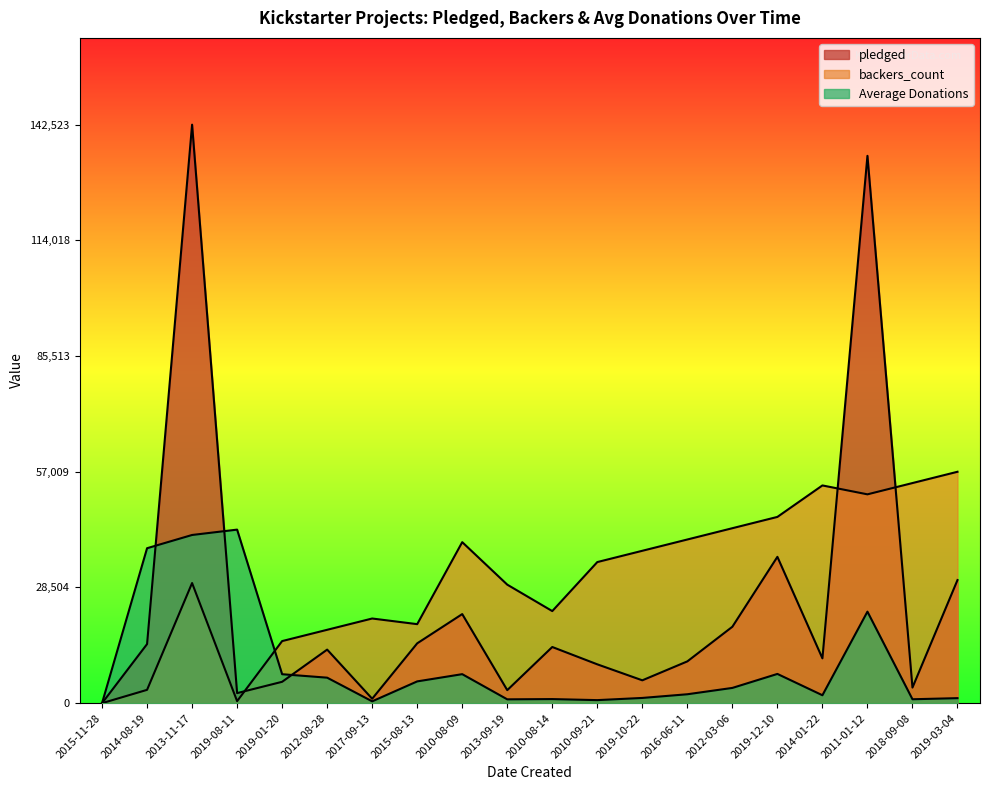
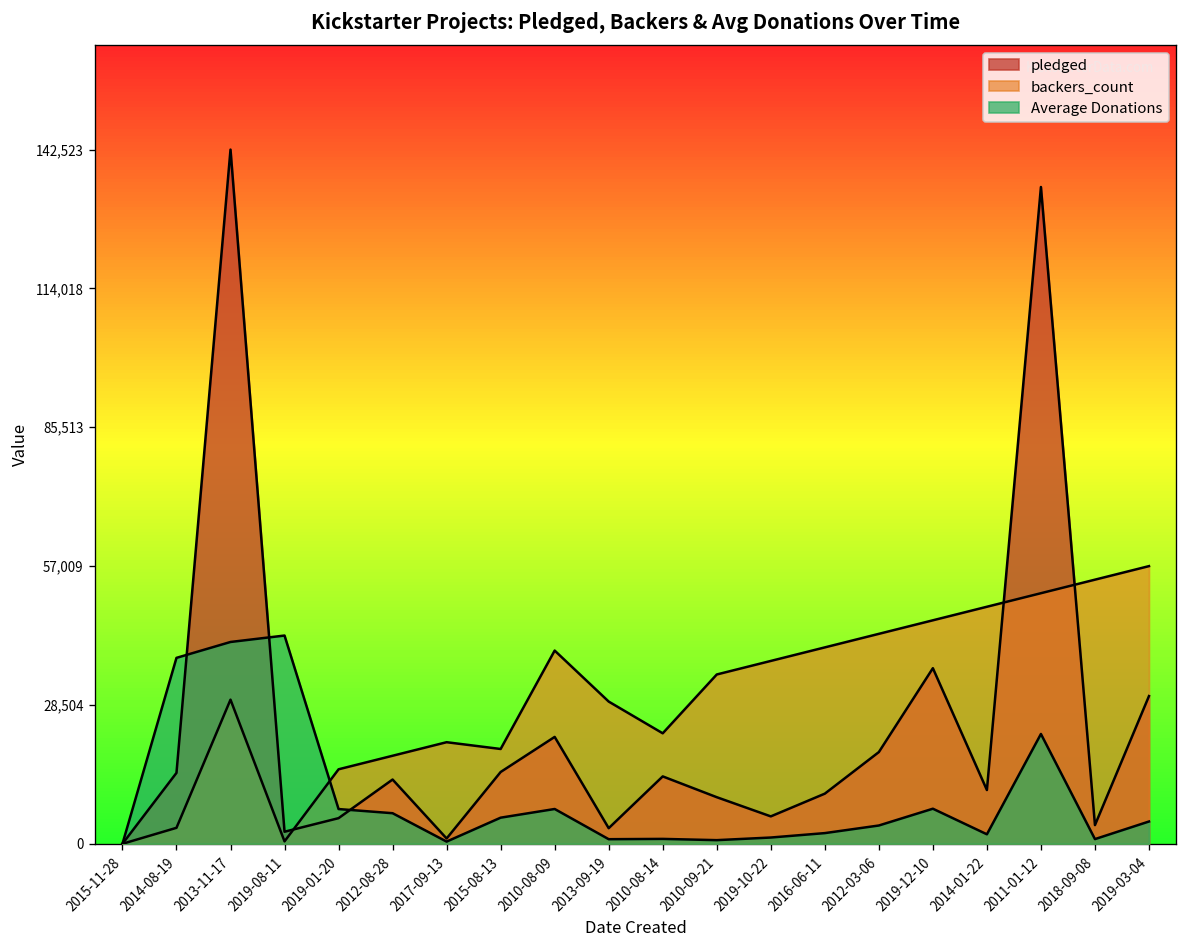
backers_count, 2014-01-22: 54,000 -> 49,000
Average Donations, 2019-03-04: 1,000 -> 5,000
